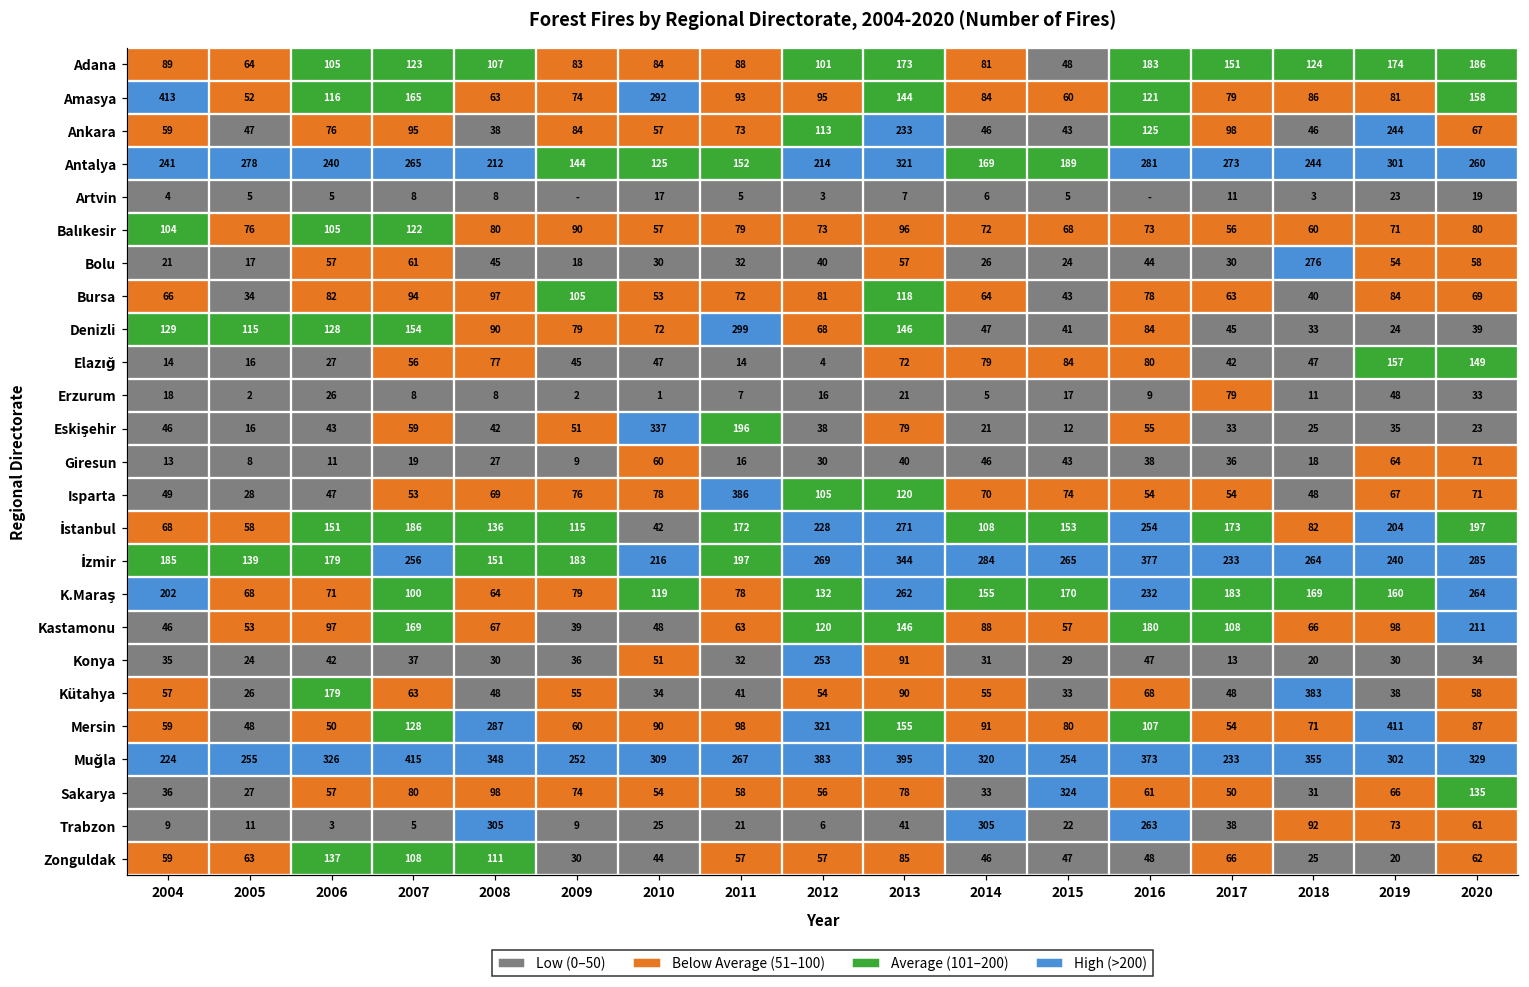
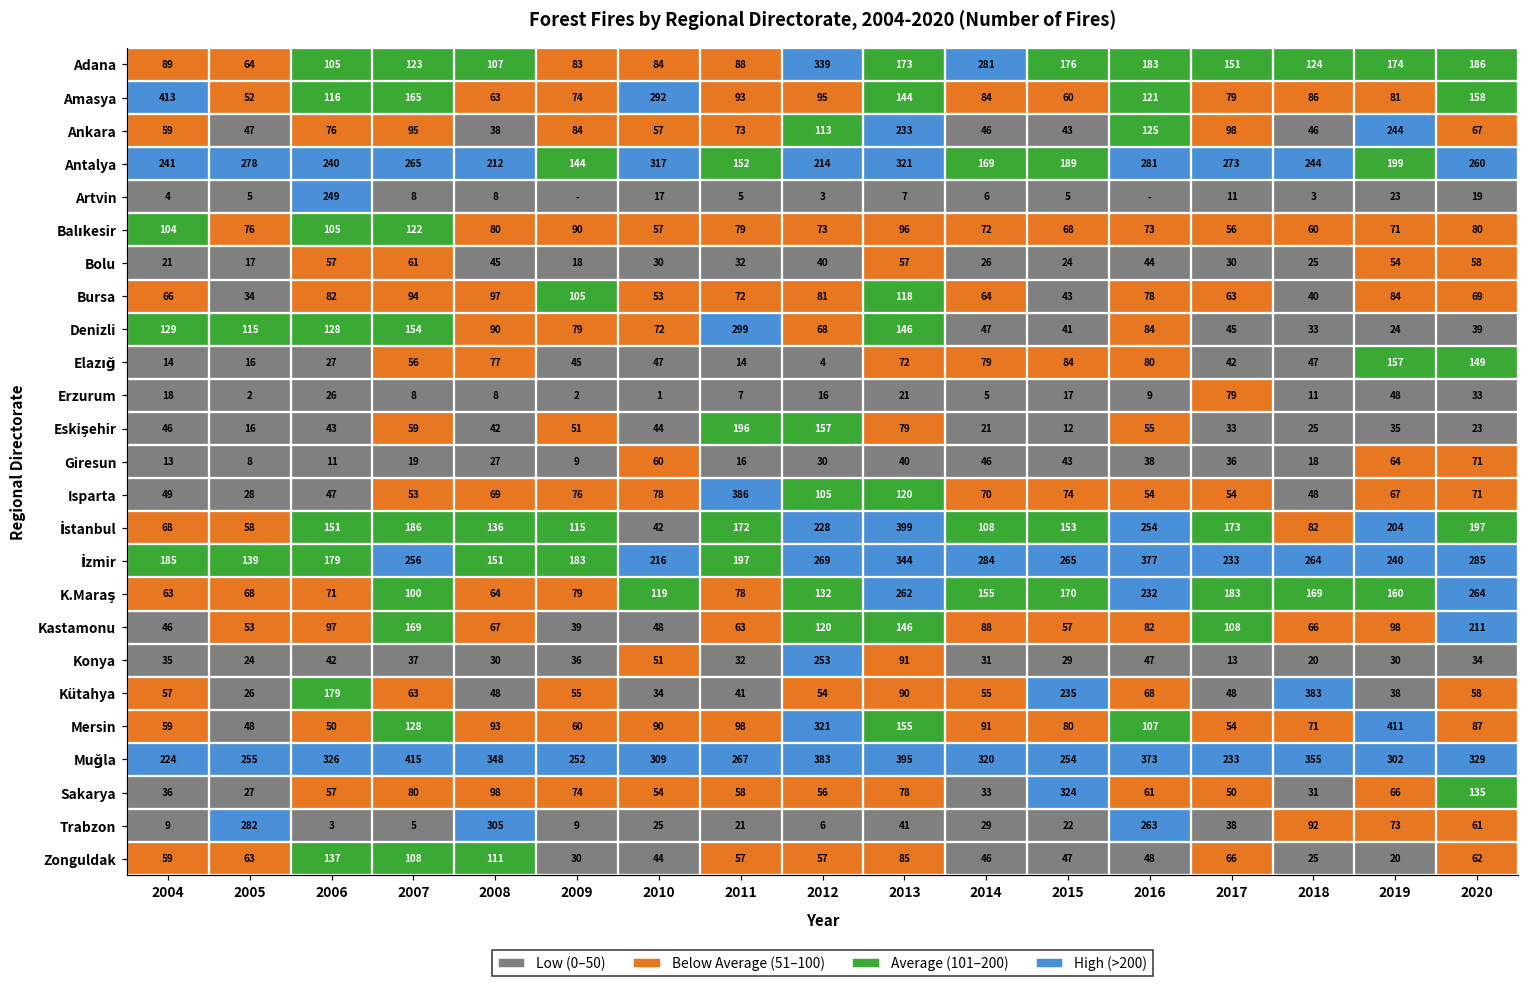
Adana, 2012: 101 -> 339
Adana, 2014: 81 -> 281
Adana, 2015: 48 -> 176
Antalya, 2010: 125 -> 317
Antalya, 2019: 301 -> 199
Artvin, 2006: 5 -> 249
Bolu, 2018: 276 -> 25
Eskişehir, 2010: 337 -> 44
Eskişehir, 2012: 38 -> 157
İstanbul, 2013: 271 -> 399
K.Maraş, 2004: 202 -> 63
Kastamonu, 2016: 180 -> 82
Kütahya, 2015: 33 -> 235
Mersin, 2008: 287 -> 93
Trabzon, 2005: 11 -> 282
Trabzon, 2014: 305 -> 29
